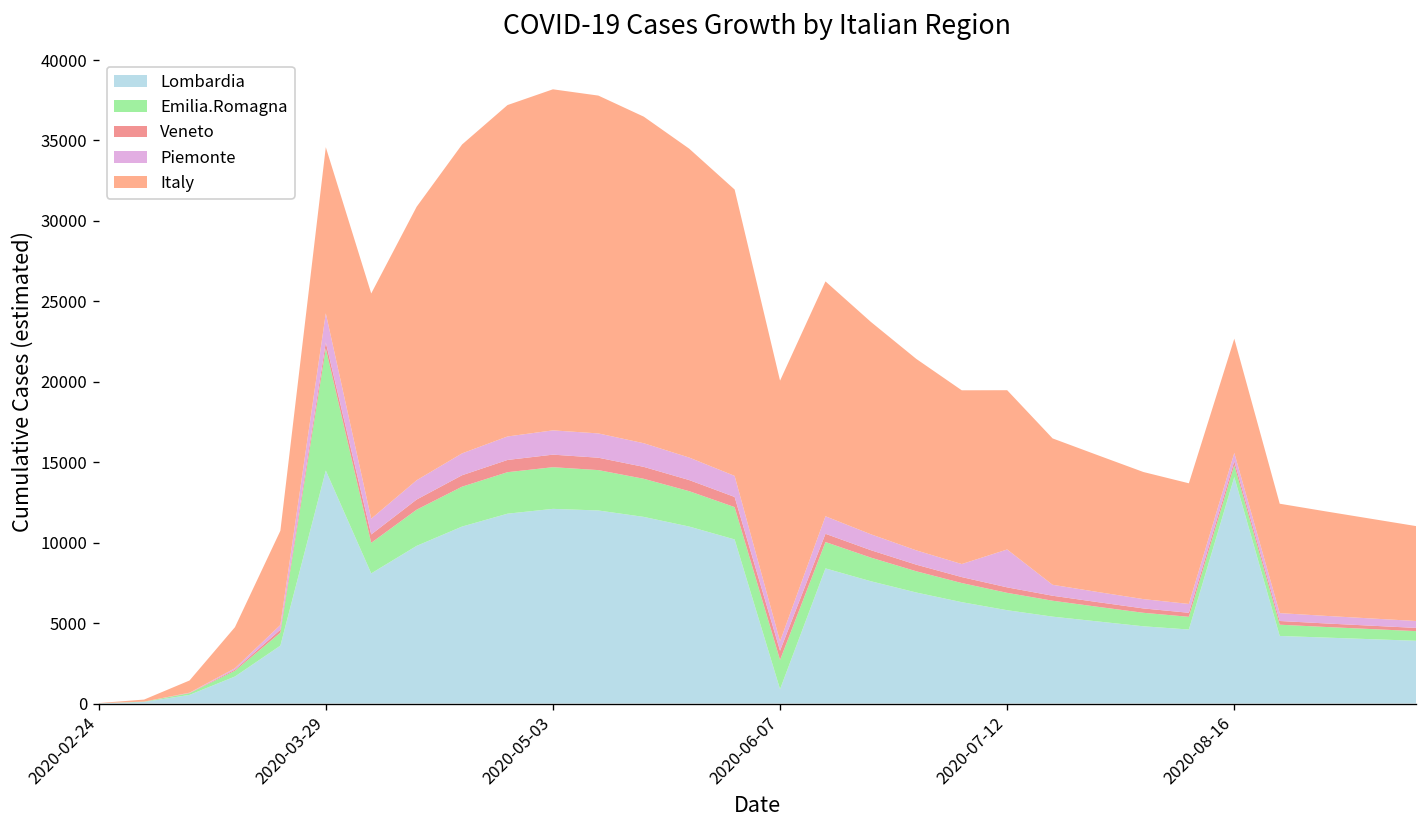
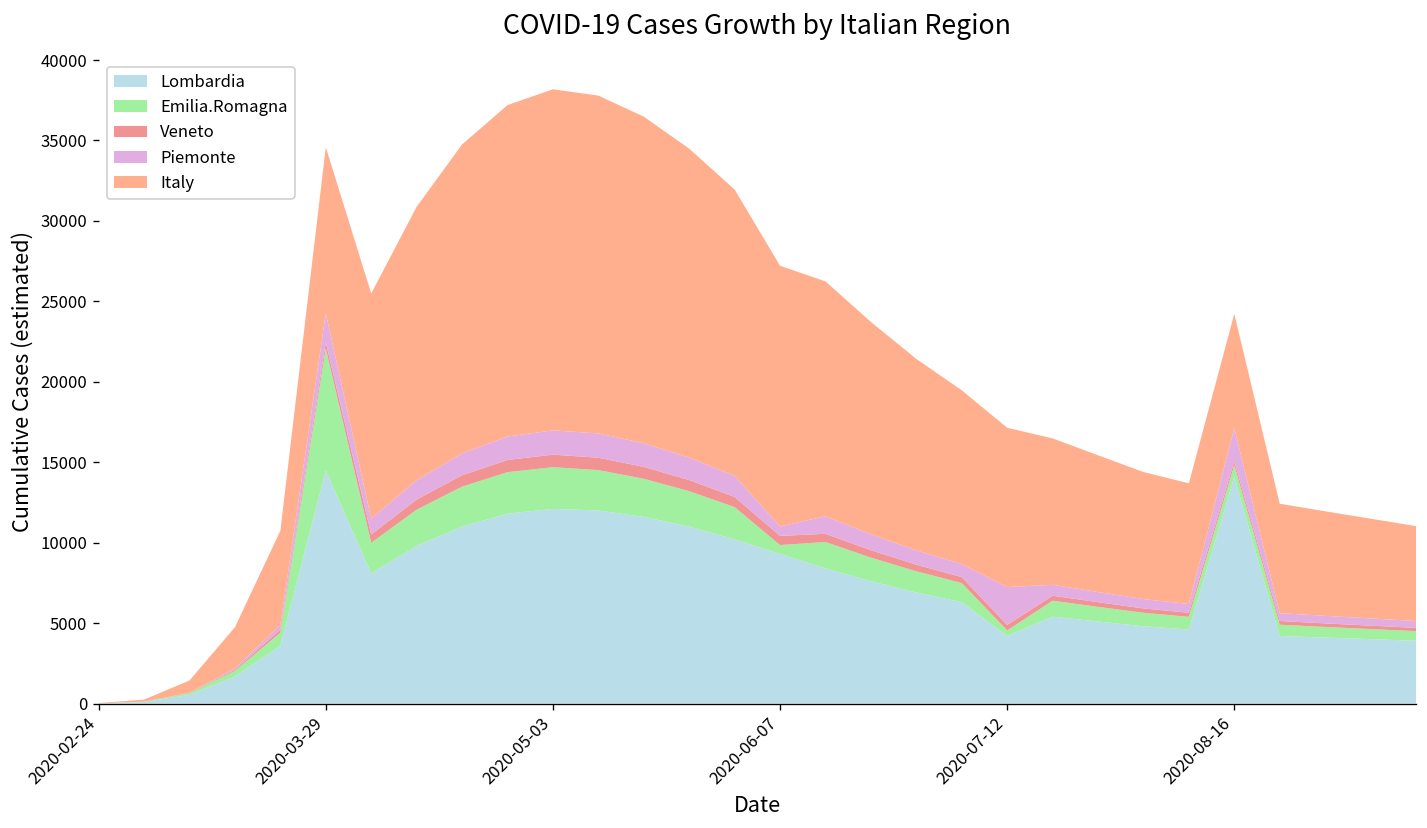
Lombardia, 2020-06-07: 900 -> 9300
Emilia.Romagna, 2020-06-07: 1800 -> 600
Lombardia, 2020-07-12: 5800 -> 4200
Emilia.Romagna, 2020-07-12: 1100 -> 300
Piemonte, 2020-08-16: 500 -> 2100
